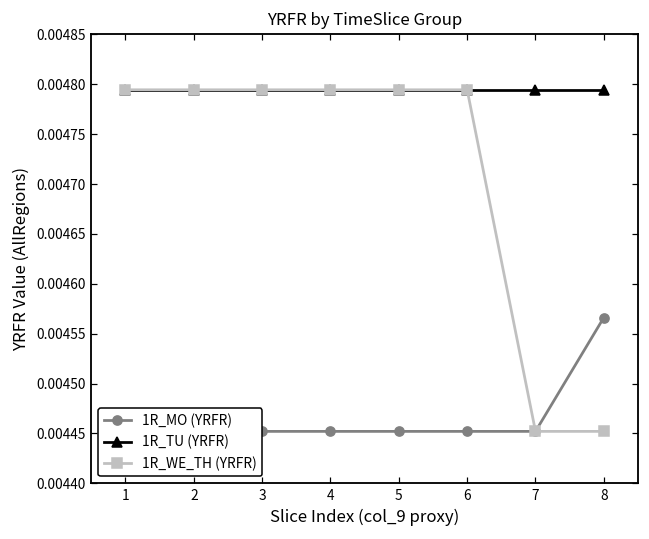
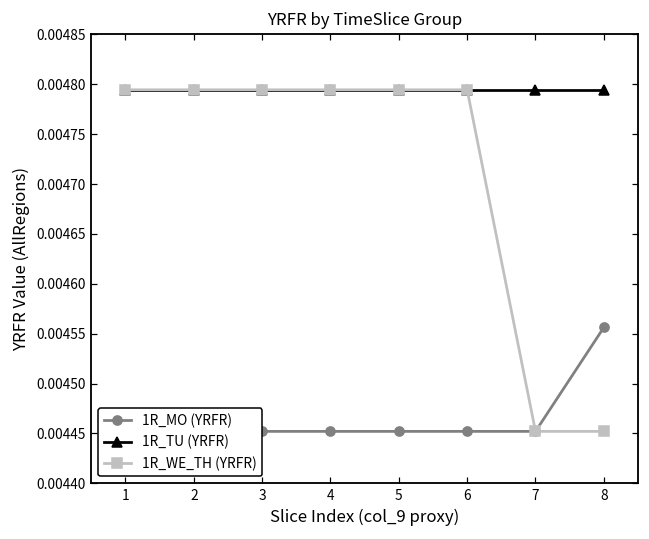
1R_MO (YRFR), 8: 0.00457 -> 0.00456
